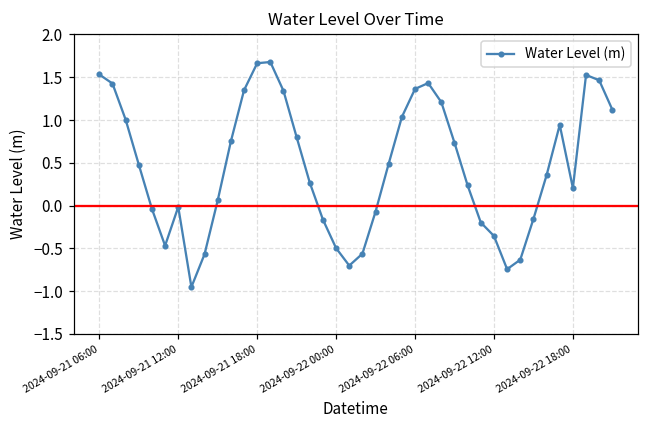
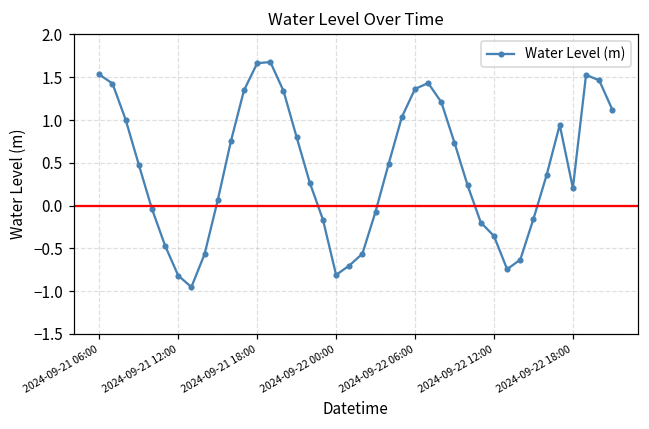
2024-09-21 12:00: 0.0 -> -0.8
2024-09-22 00:00: -0.5 -> -0.8
